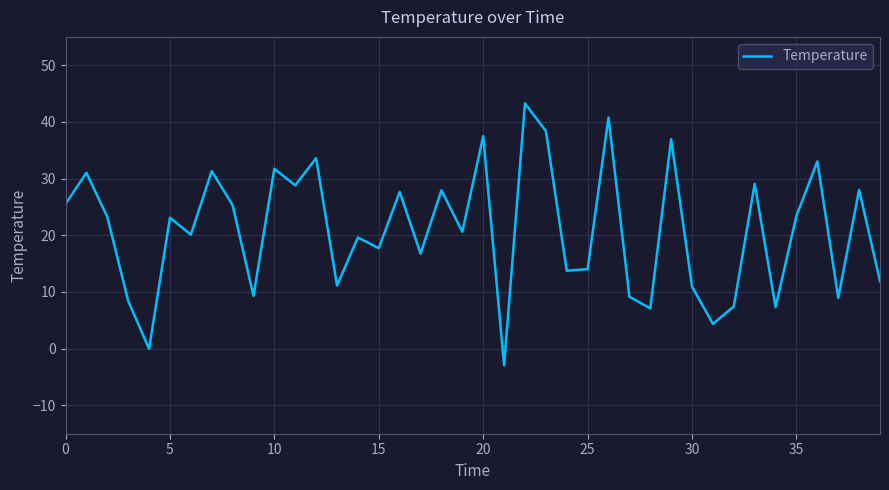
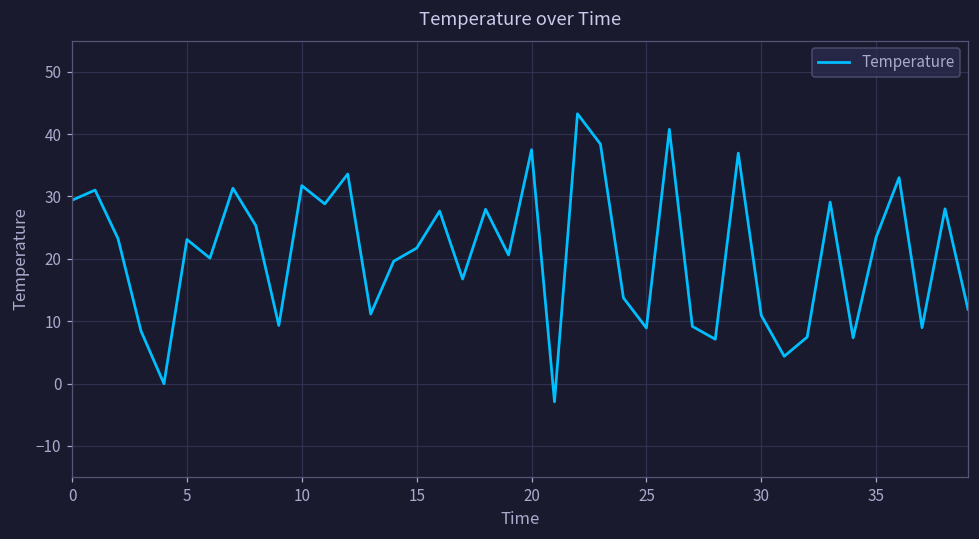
0: 26 -> 29
15: 18 -> 22
25: 14 -> 9
